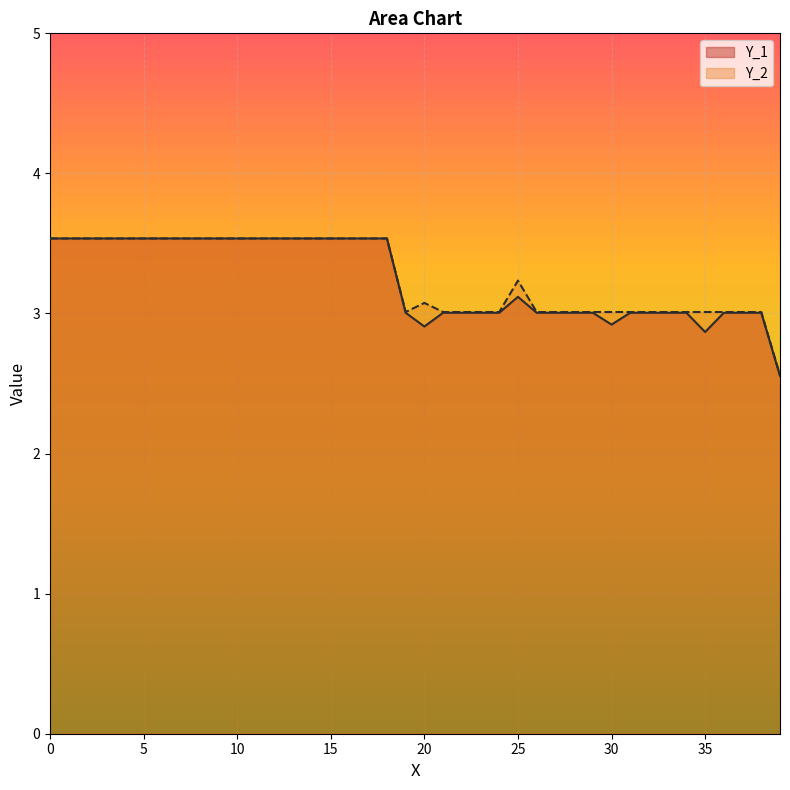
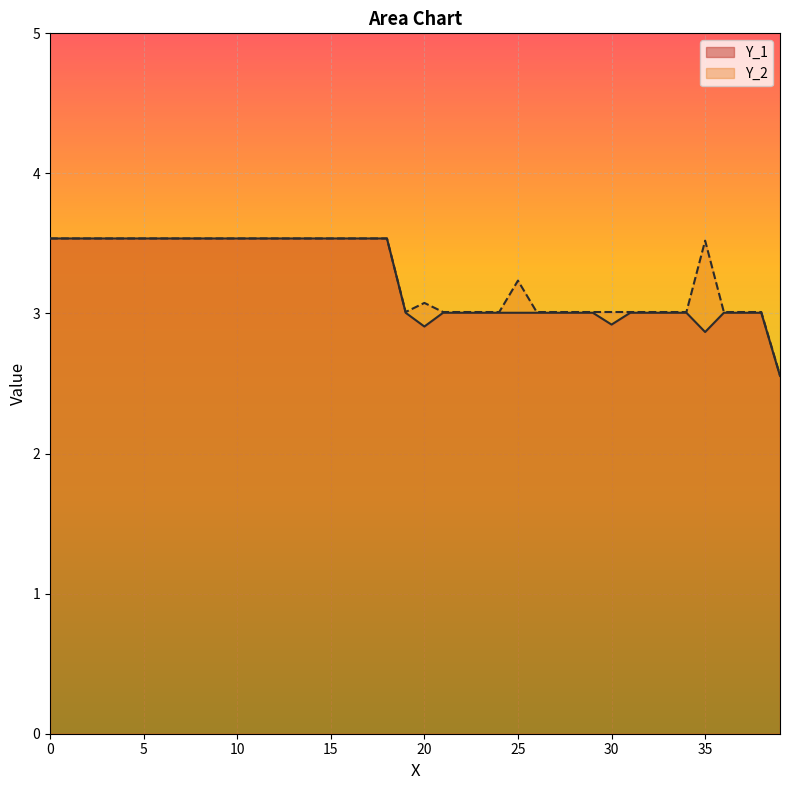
Y_1, 25: 3.12 -> 3.01
Y_2, 35: 3.01 -> 3.52
